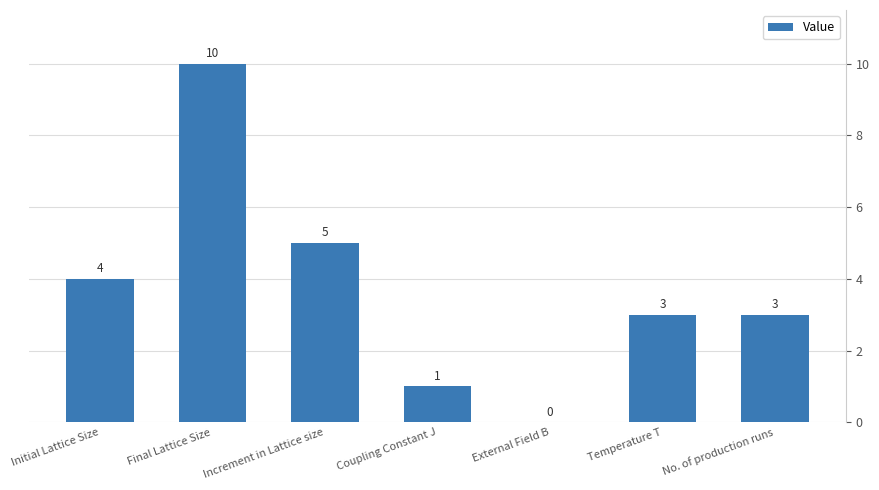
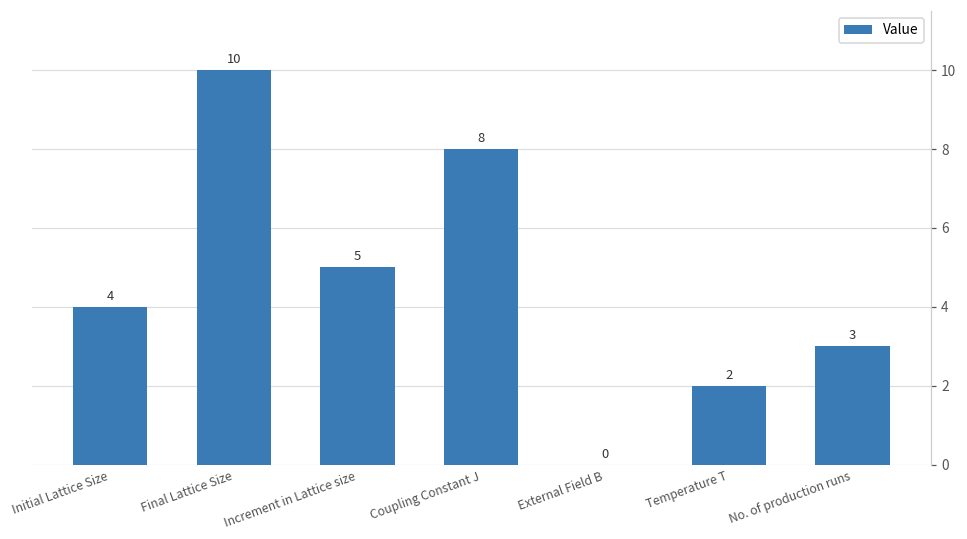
Coupling Constant J: 1 -> 8
Temperature T: 3 -> 2
